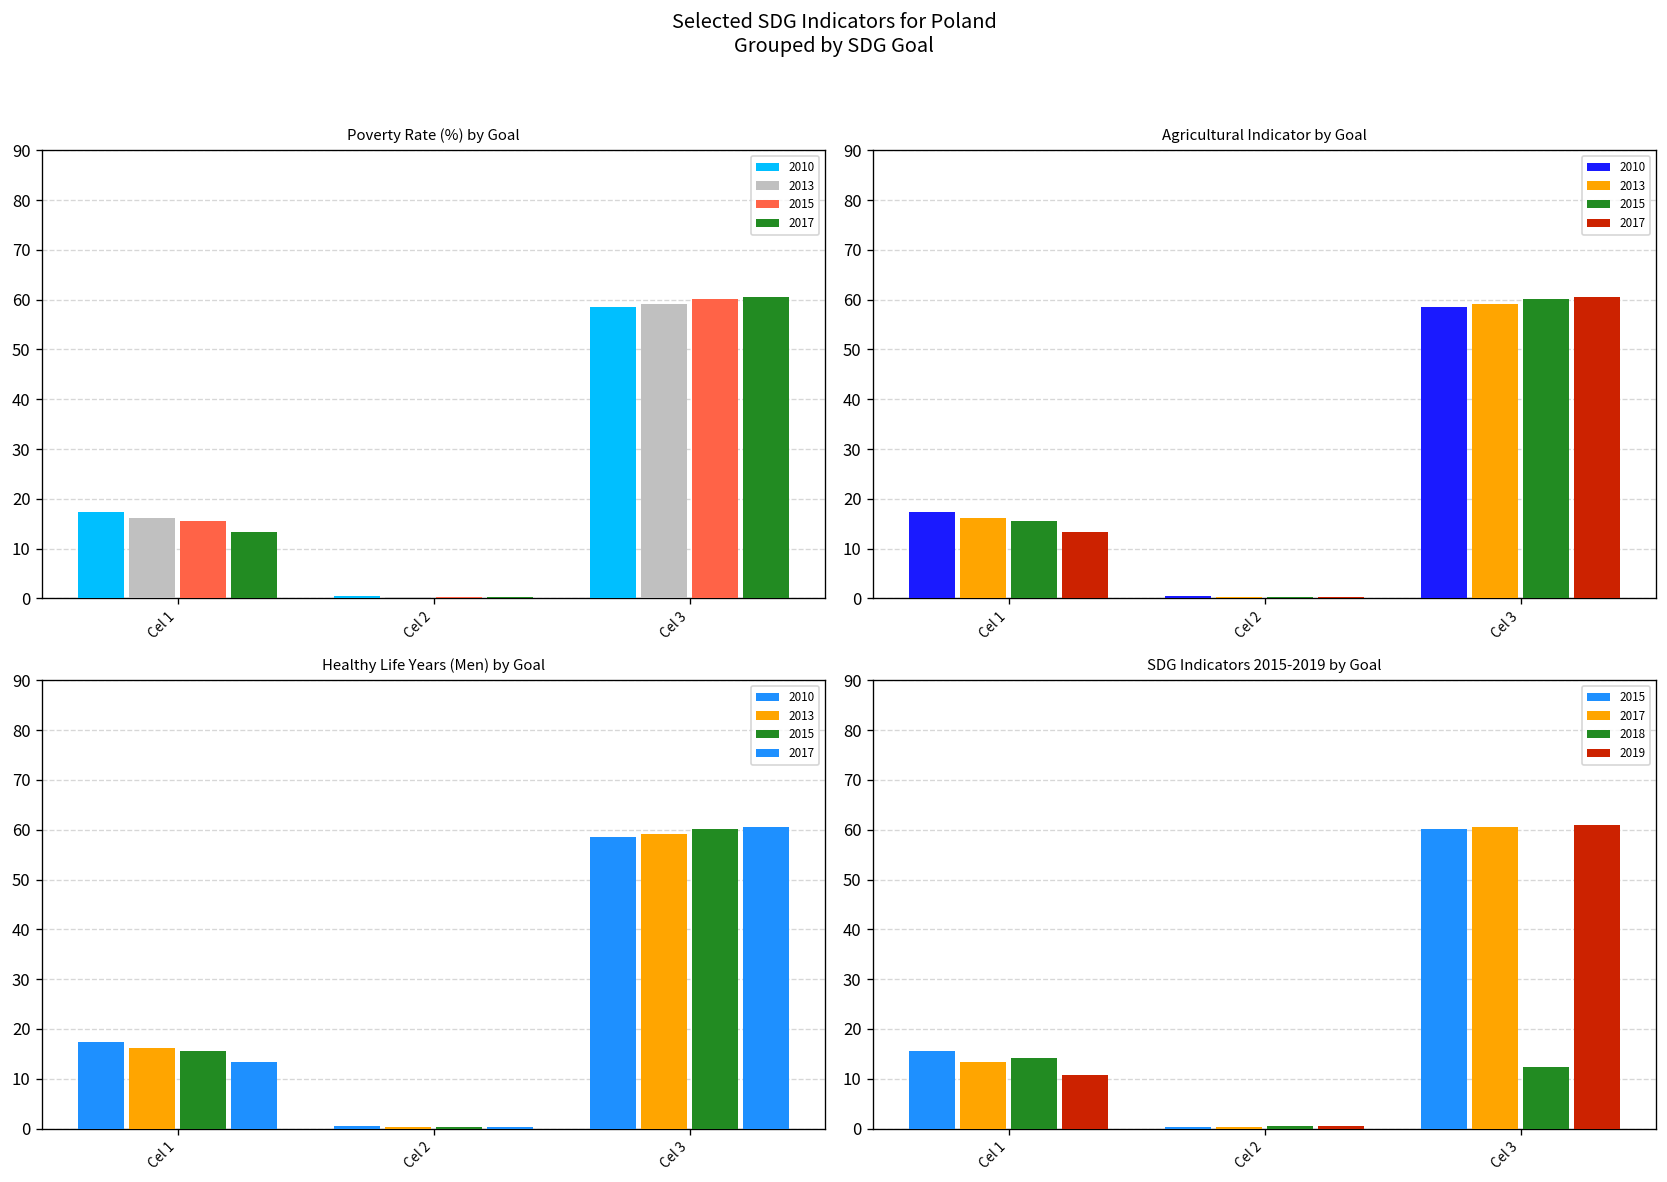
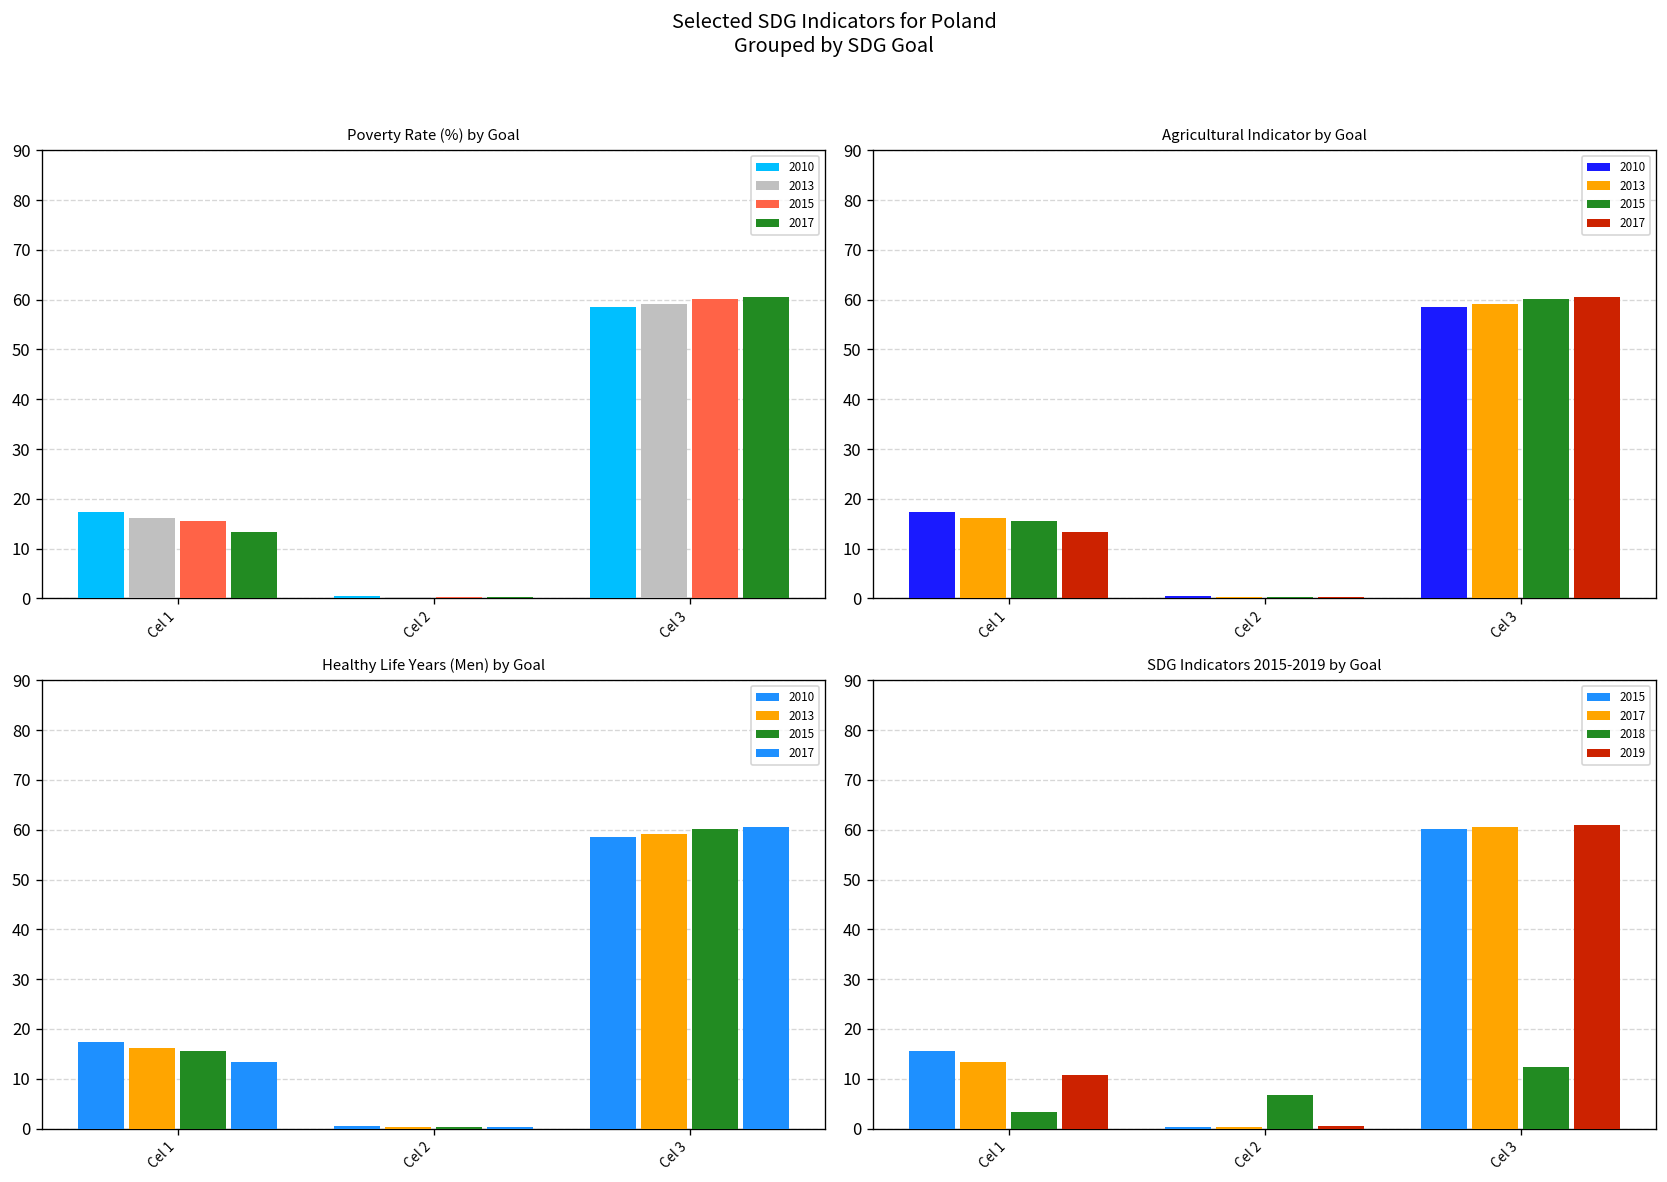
SDG Indicators 2015-2019 by Goal, 2018, Cel 1: 14 -> 3
SDG Indicators 2015-2019 by Goal, 2018, Cel 2: 0 -> 7
